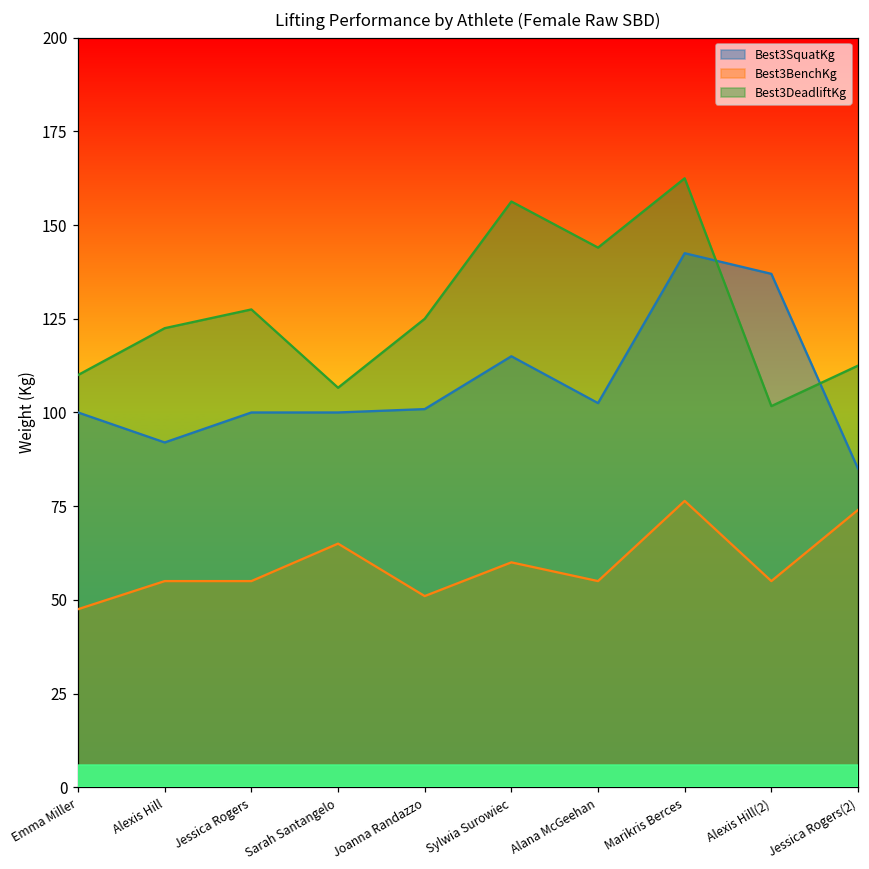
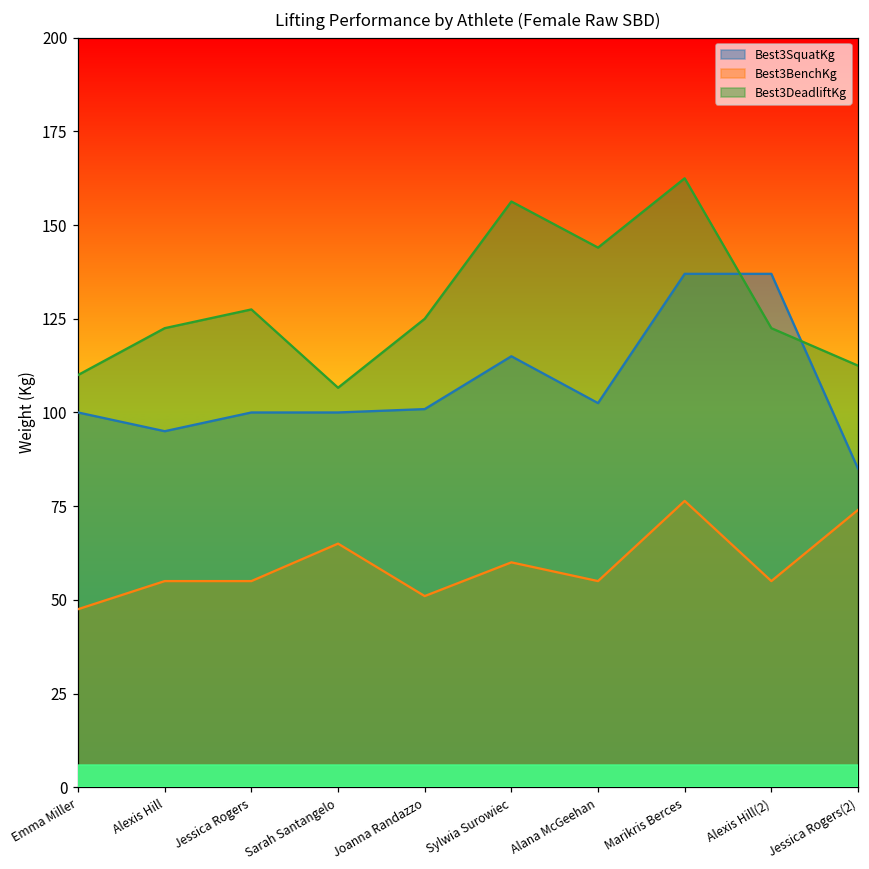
Best3SquatKg, Alexis Hill: 92 -> 95
Best3SquatKg, Marikris Berces: 143 -> 137
Best3DeadliftKg, Alexis Hill(2): 102 -> 123
